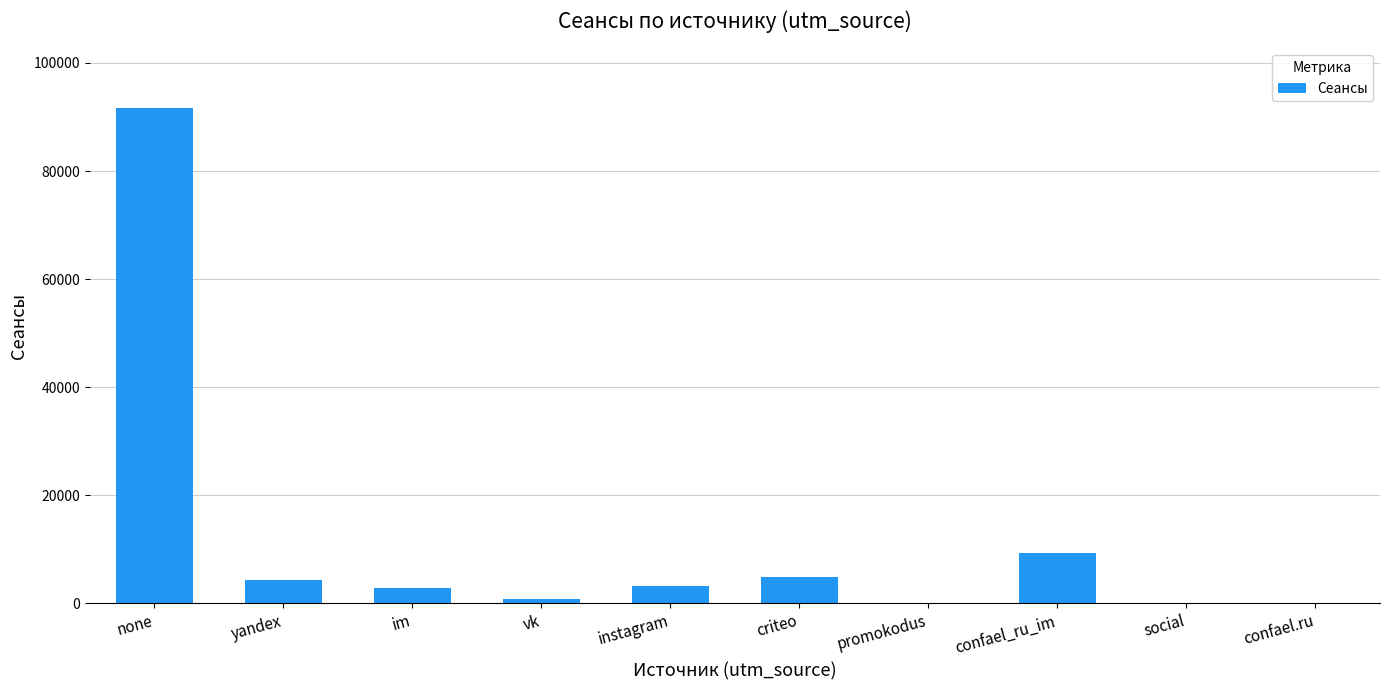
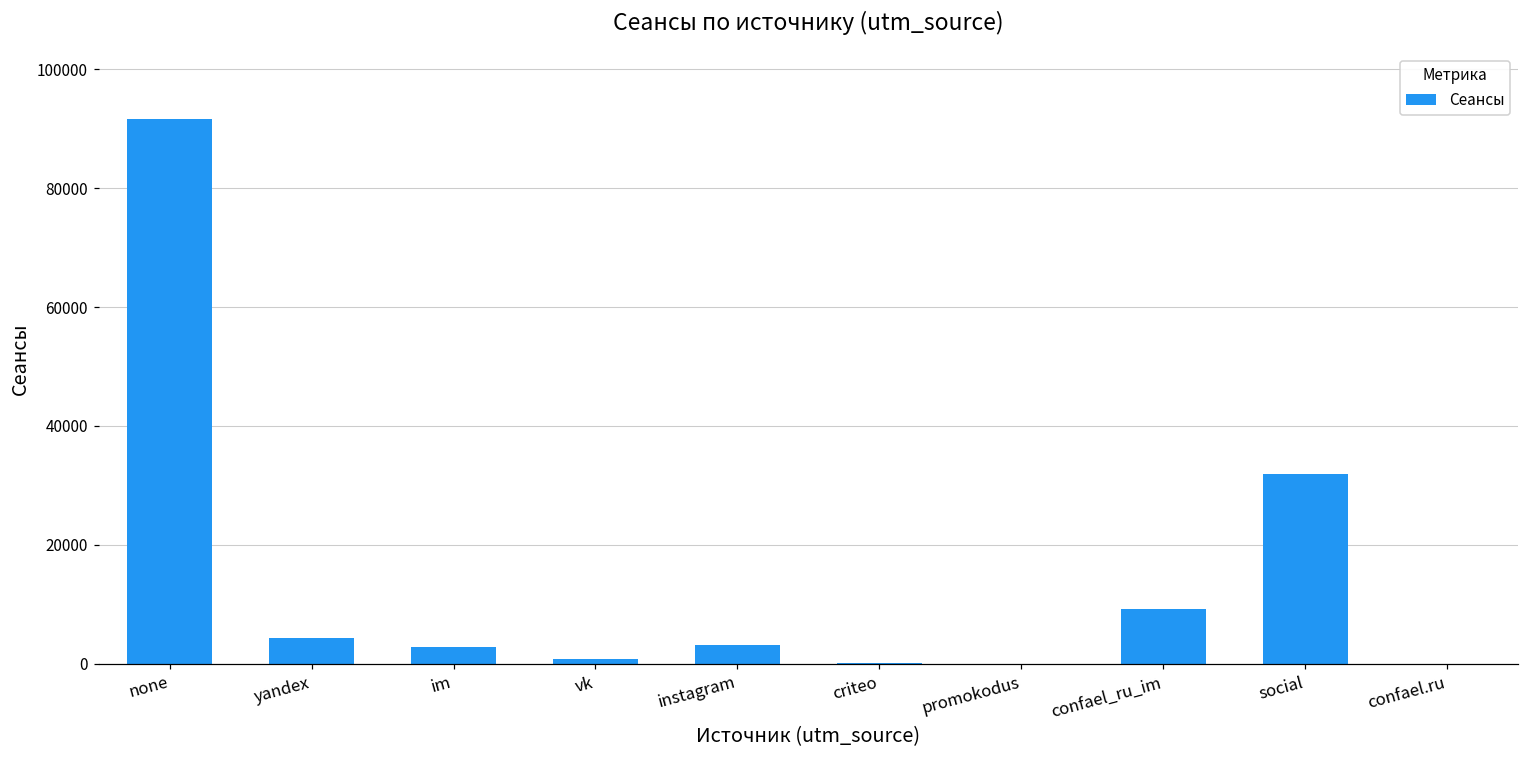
criteo: 5000 -> 0
social: 0 -> 32000
